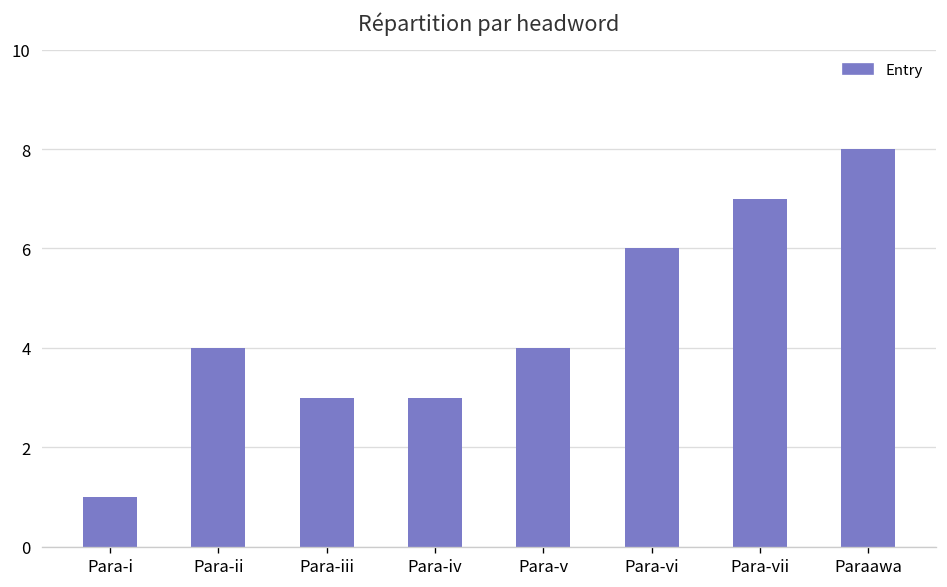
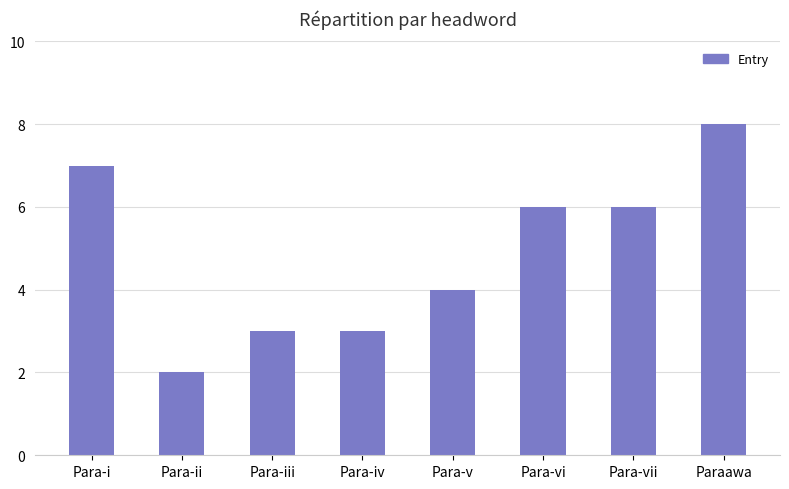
Para-i: 1 -> 7
Para-ii: 4 -> 2
Para-vii: 7 -> 6
